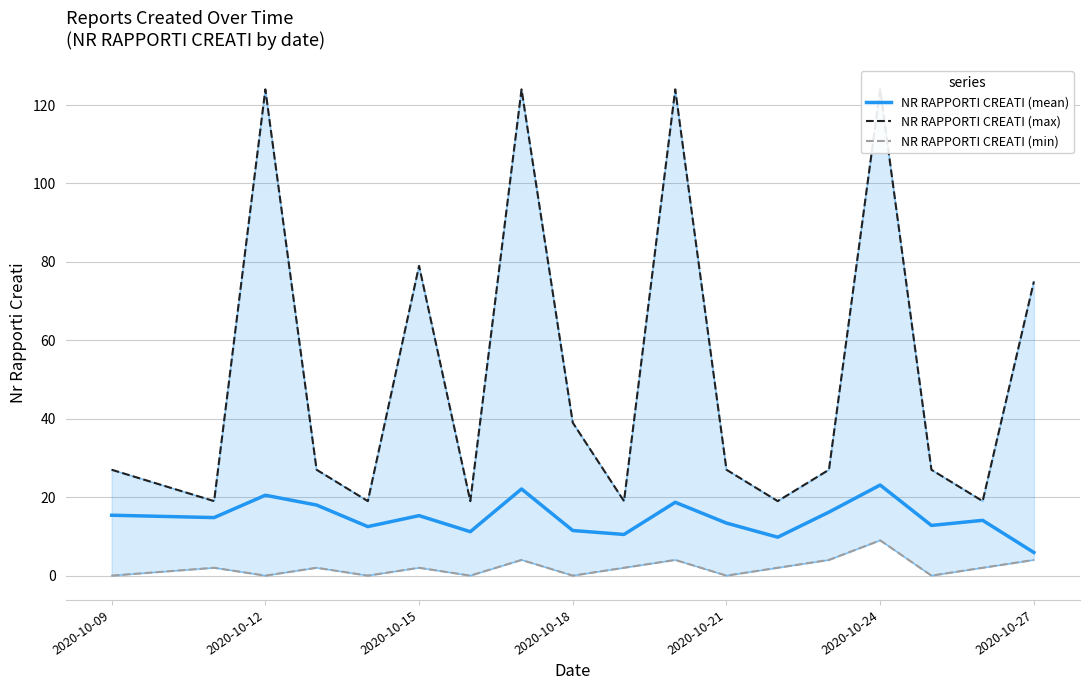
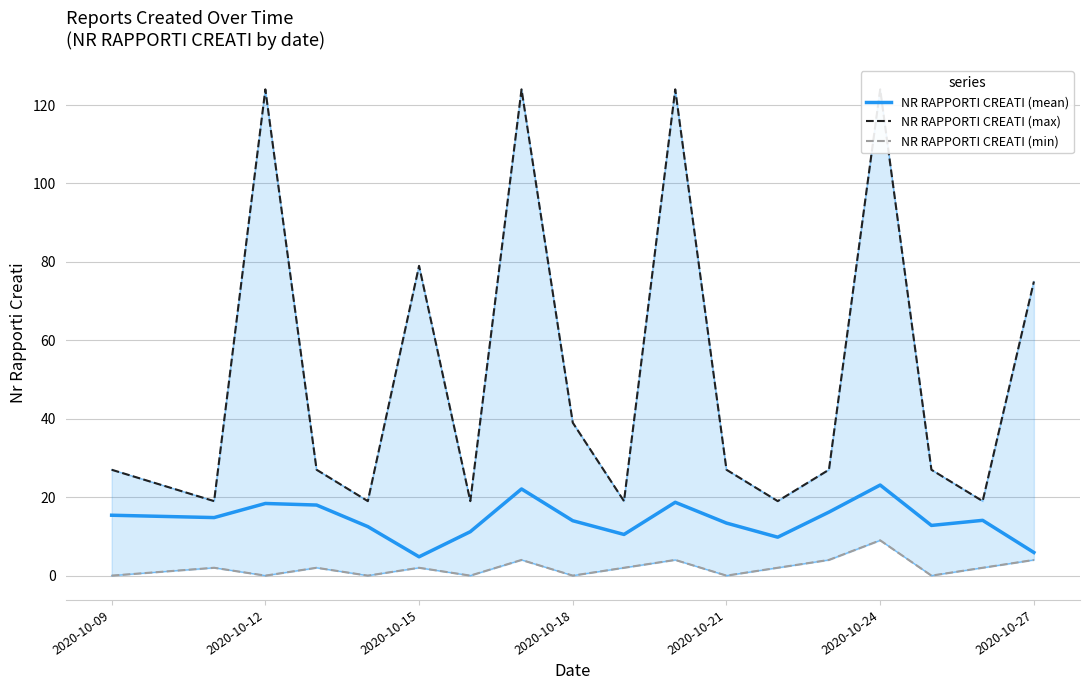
NR RAPPORTI CREATI (mean), 2020-10-12: 21 -> 18
NR RAPPORTI CREATI (mean), 2020-10-15: 15 -> 5
NR RAPPORTI CREATI (mean), 2020-10-18: 12 -> 14
